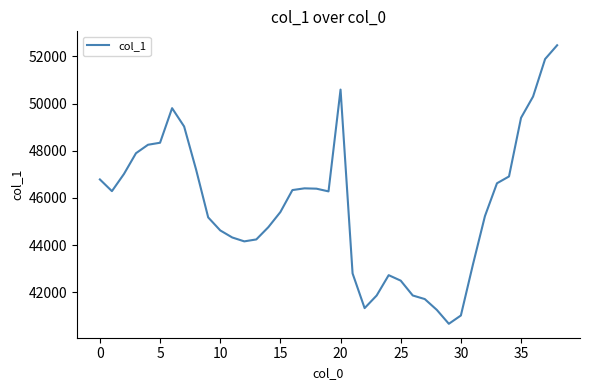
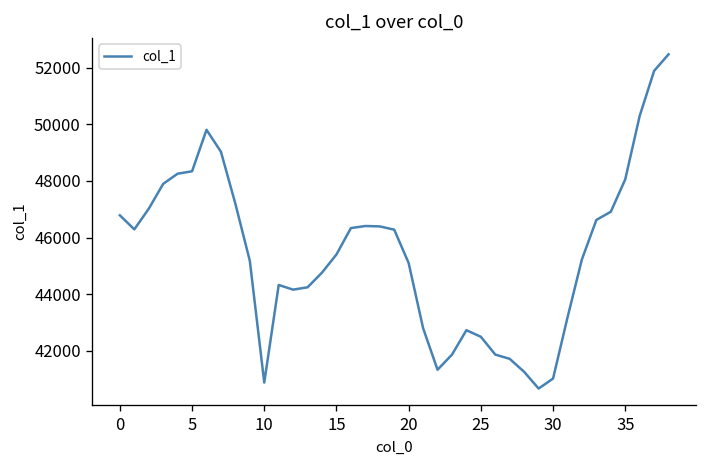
10: 44600 -> 40900
20: 50600 -> 45100
35: 49400 -> 48100
